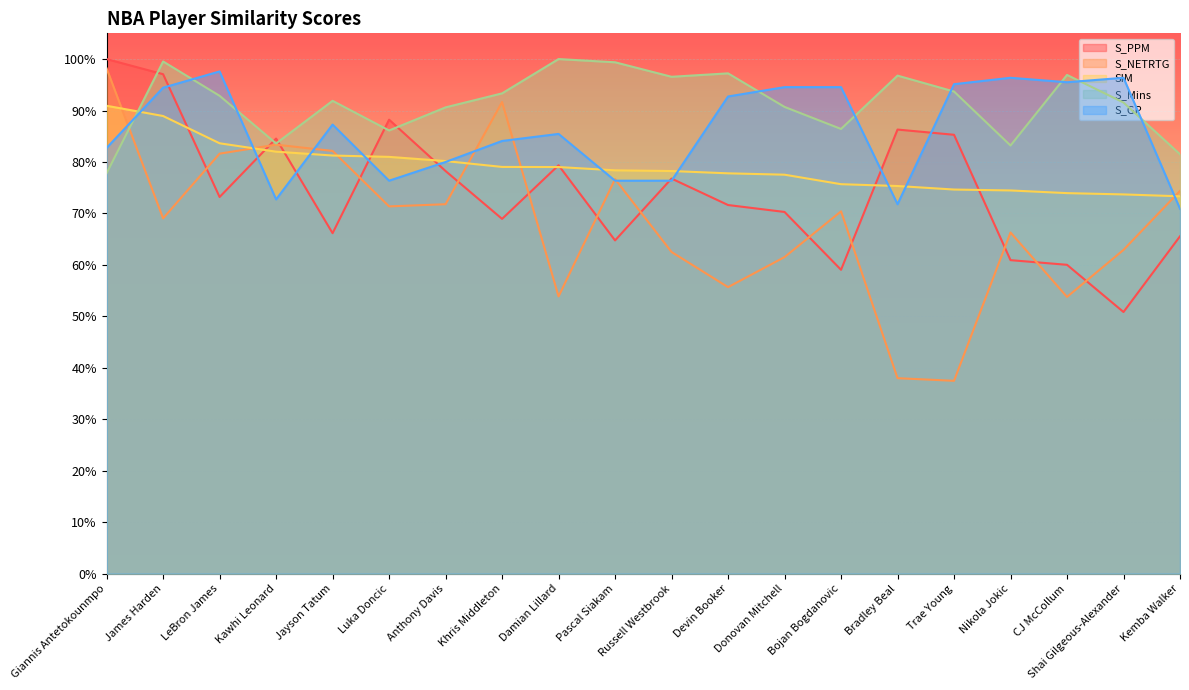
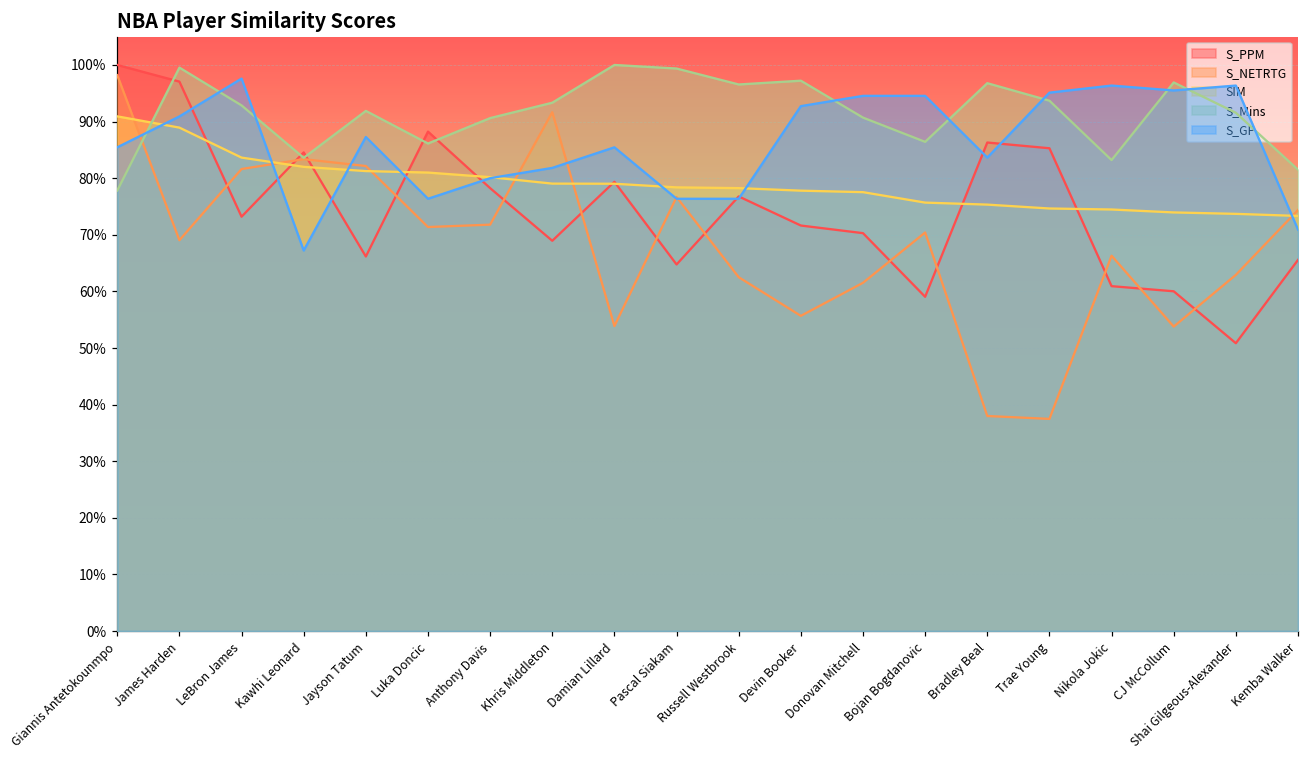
S_GP, Giannis Antetokounmpo: 83% -> 85%
S_GP, James Harden: 94% -> 91%
S_GP, Kawhi Leonard: 73% -> 67%
S_GP, Khris Middleton: 84% -> 82%
S_GP, Bradley Beal: 72% -> 84%
